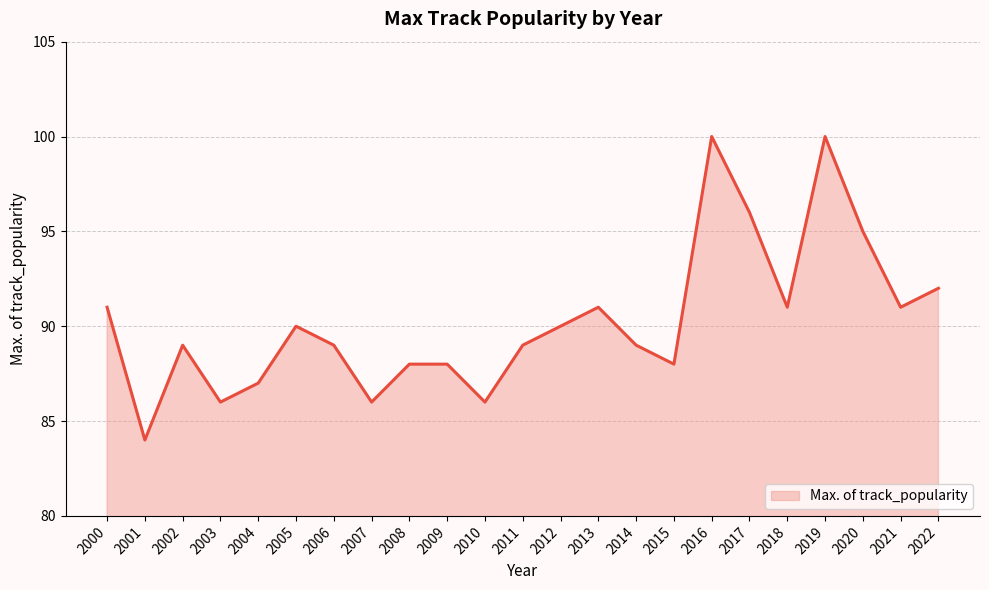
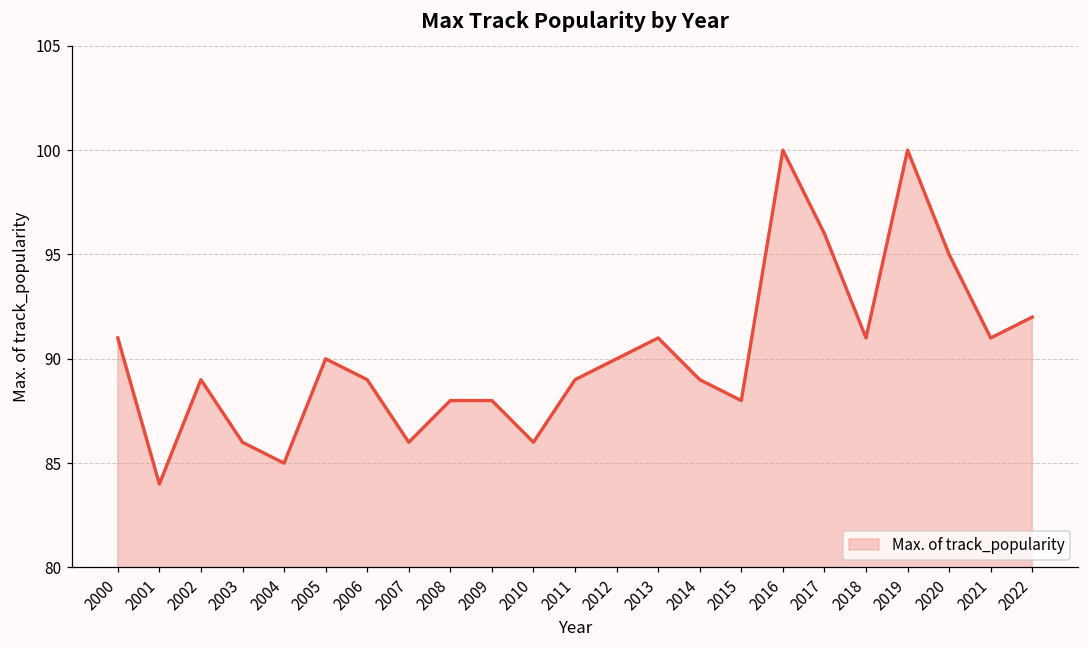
2004: 87 -> 85
